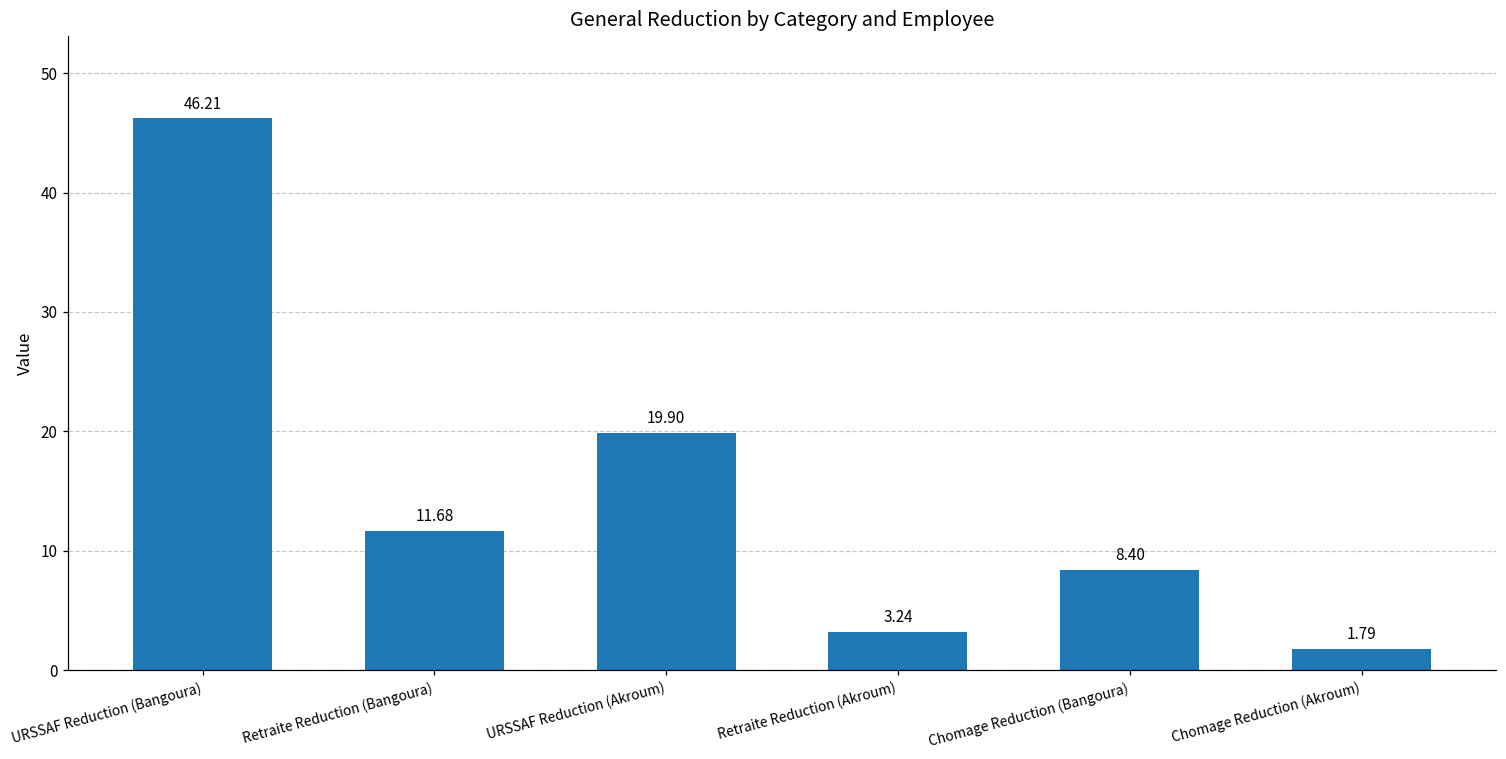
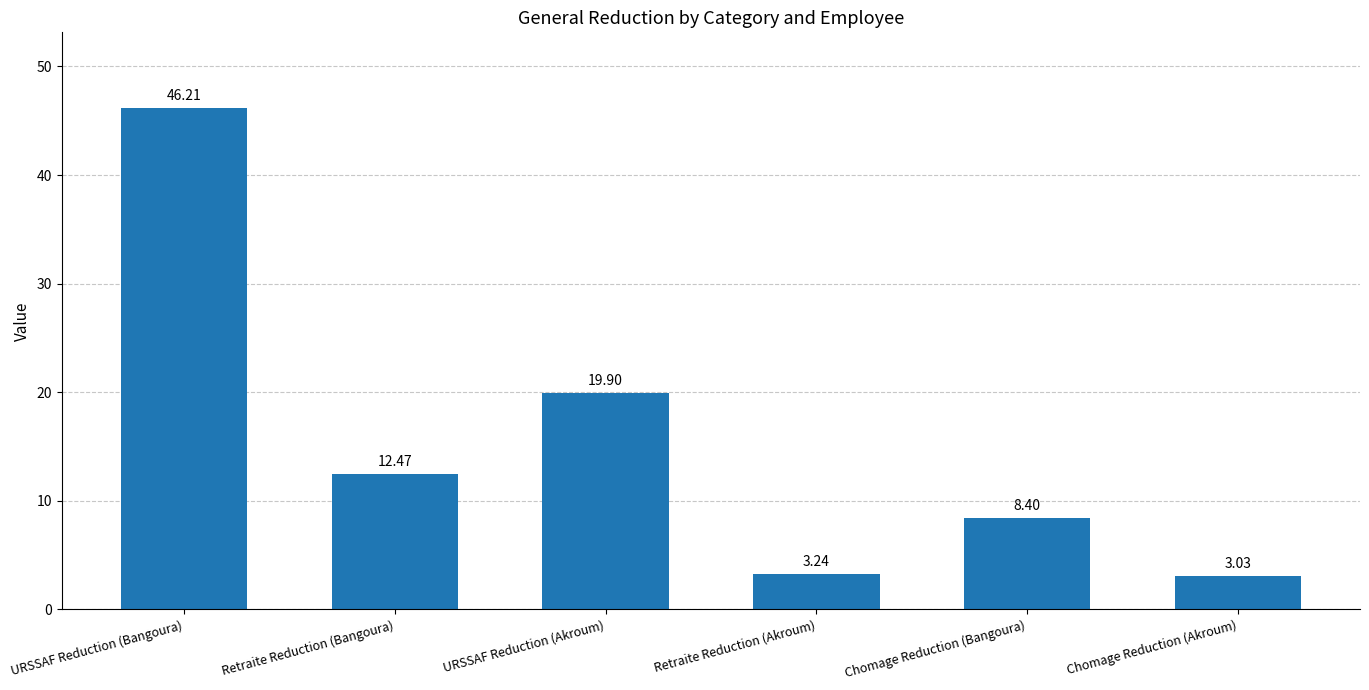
Retraite Reduction (Bangoura): 11.68 -> 12.47
Chomage Reduction (Akroum): 1.79 -> 3.03
